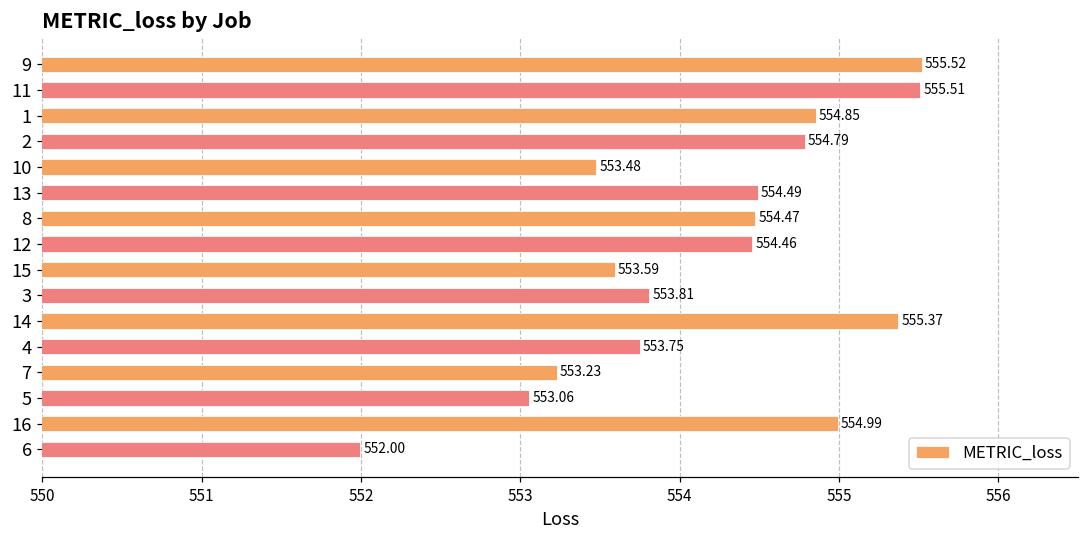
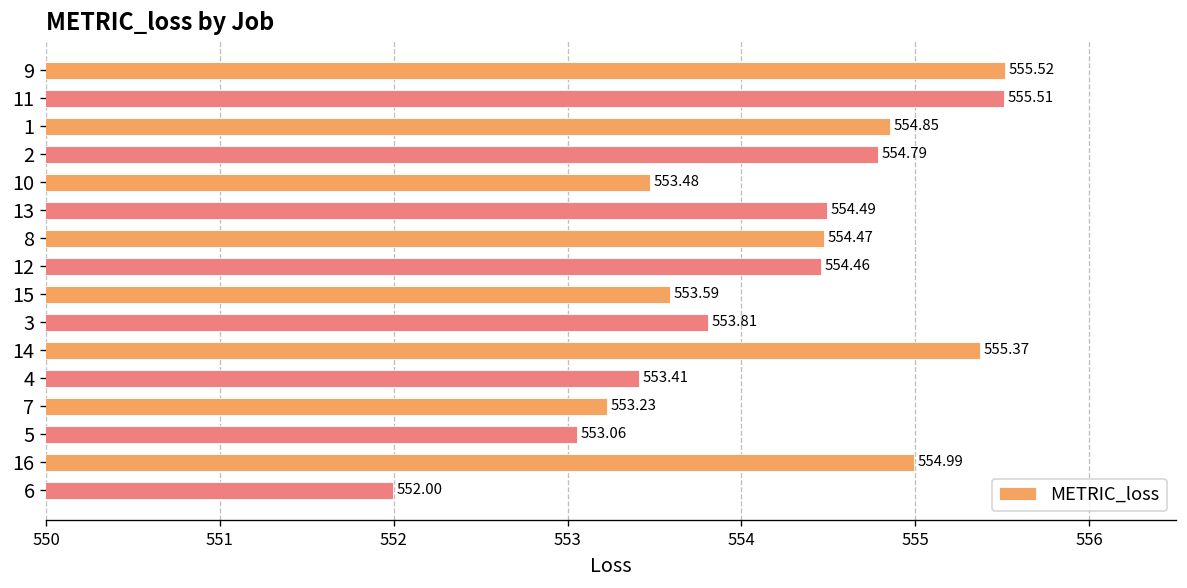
4: 553.75 -> 553.41
